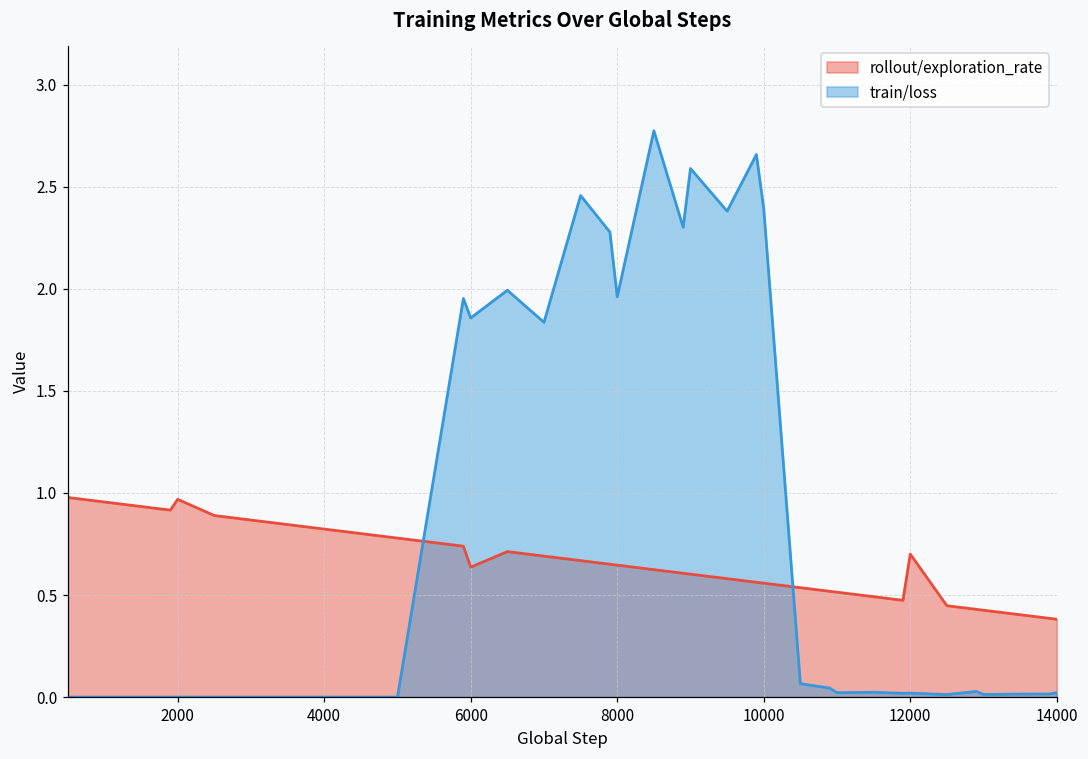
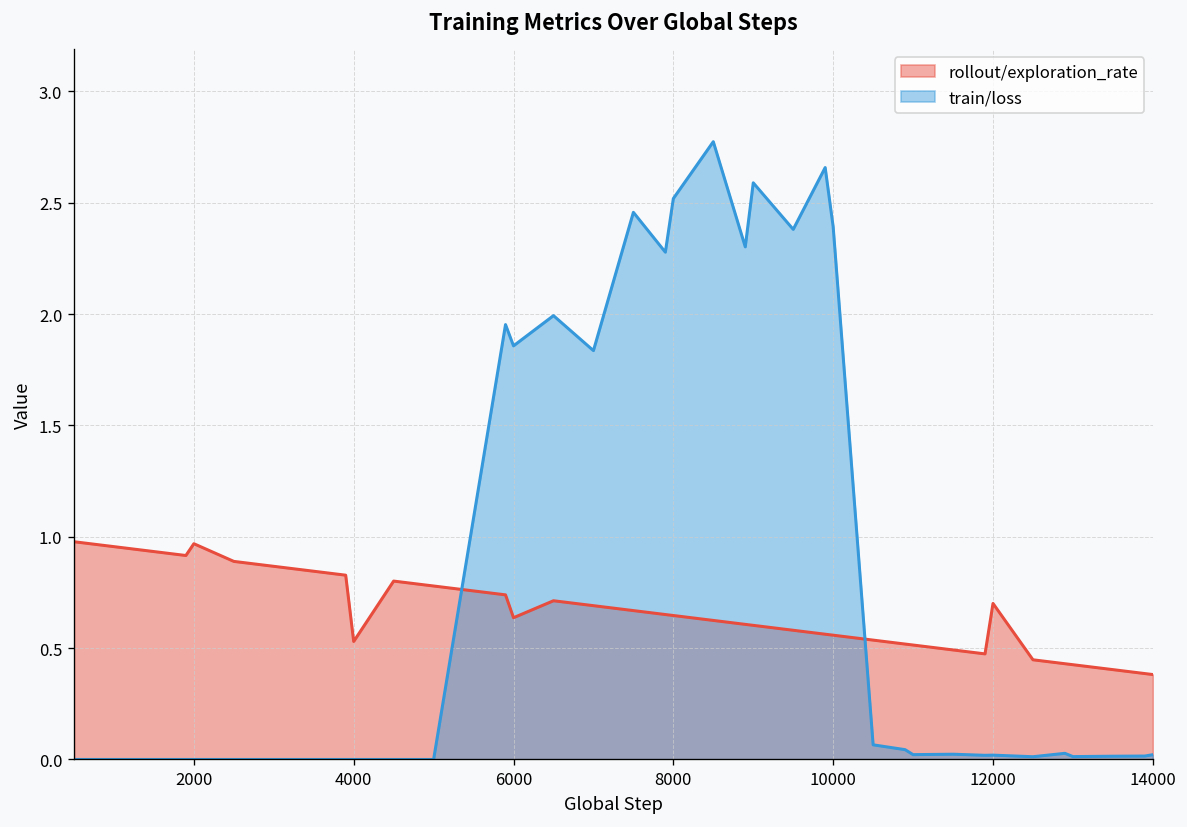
rollout/exploration_rate, 4000: 0.82 -> 0.53
train/loss, 8000: 1.96 -> 2.52
